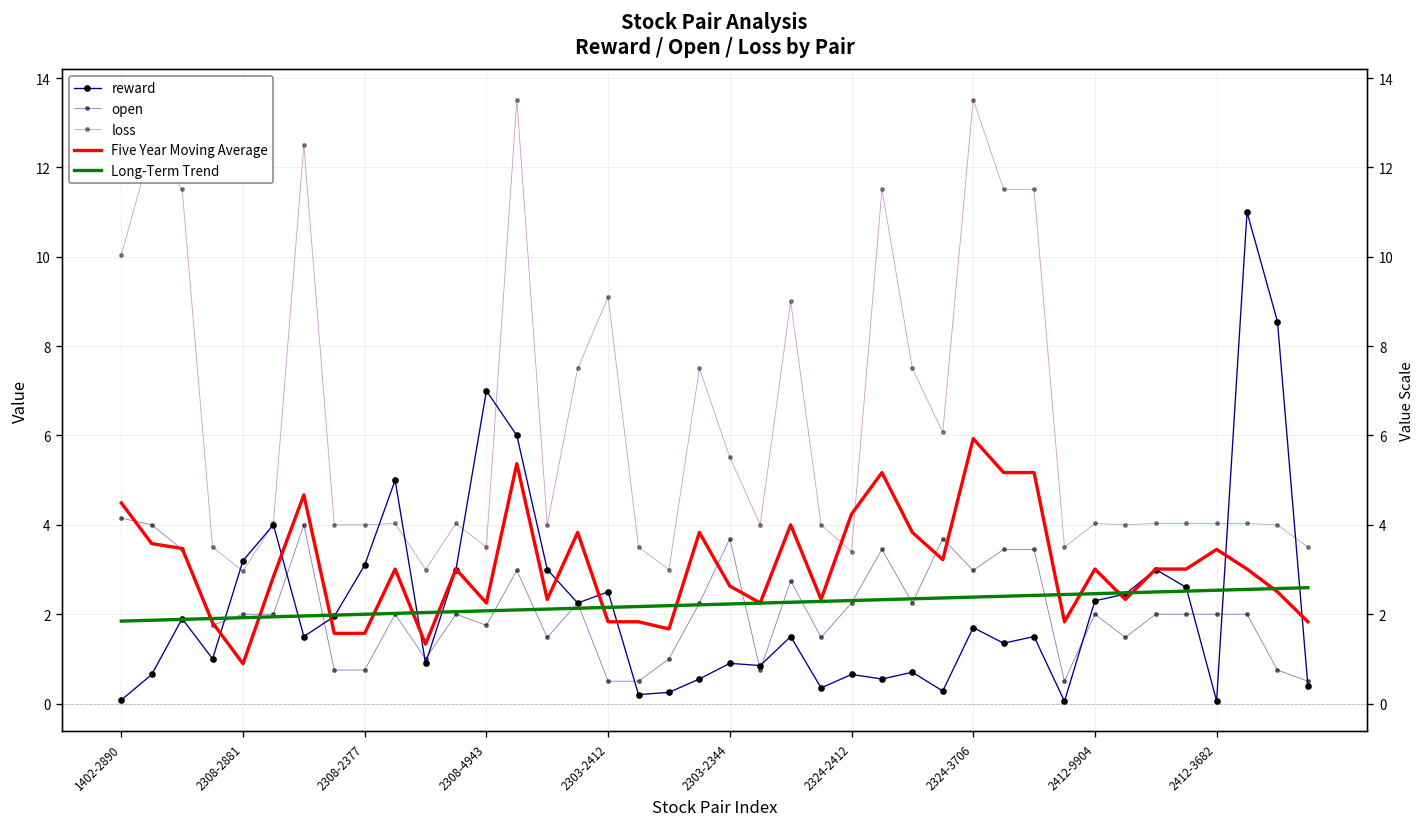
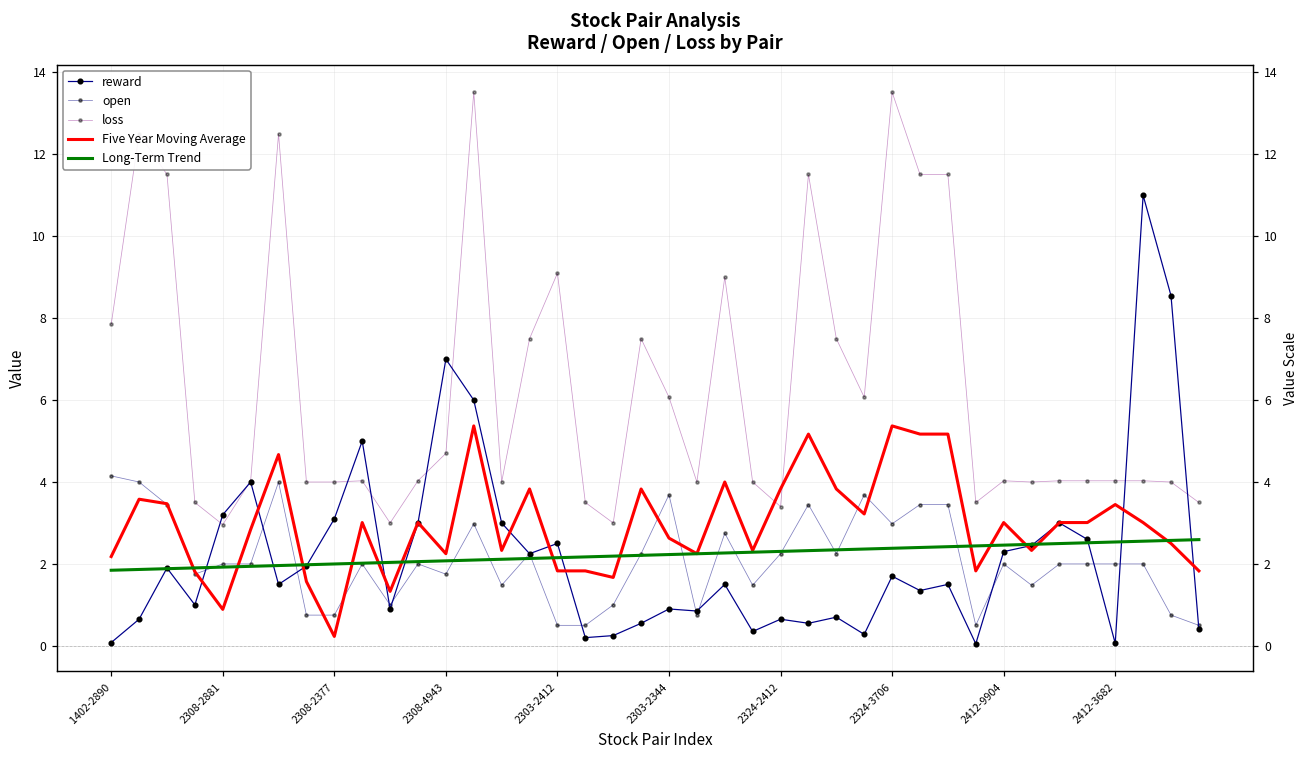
loss, 1402-2890: 10.0 -> 7.9
Five Year Moving Average, 1402-2890: 4.5 -> 2.2
Five Year Moving Average, 2308-2377: 1.6 -> 0.2
loss, 2308-4943: 3.5 -> 4.7
loss, 2303-2344: 5.5 -> 6.1
Five Year Moving Average, 2324-2412: 4.2 -> 3.8
Five Year Moving Average, 2324-3706: 5.9 -> 5.4
